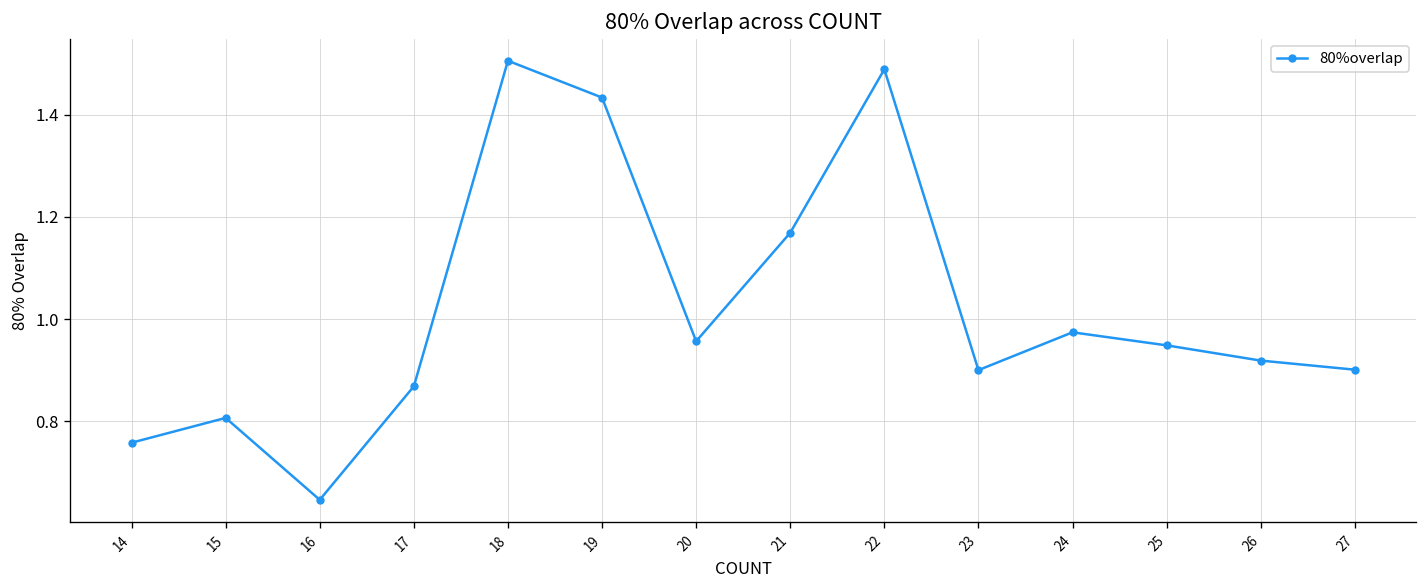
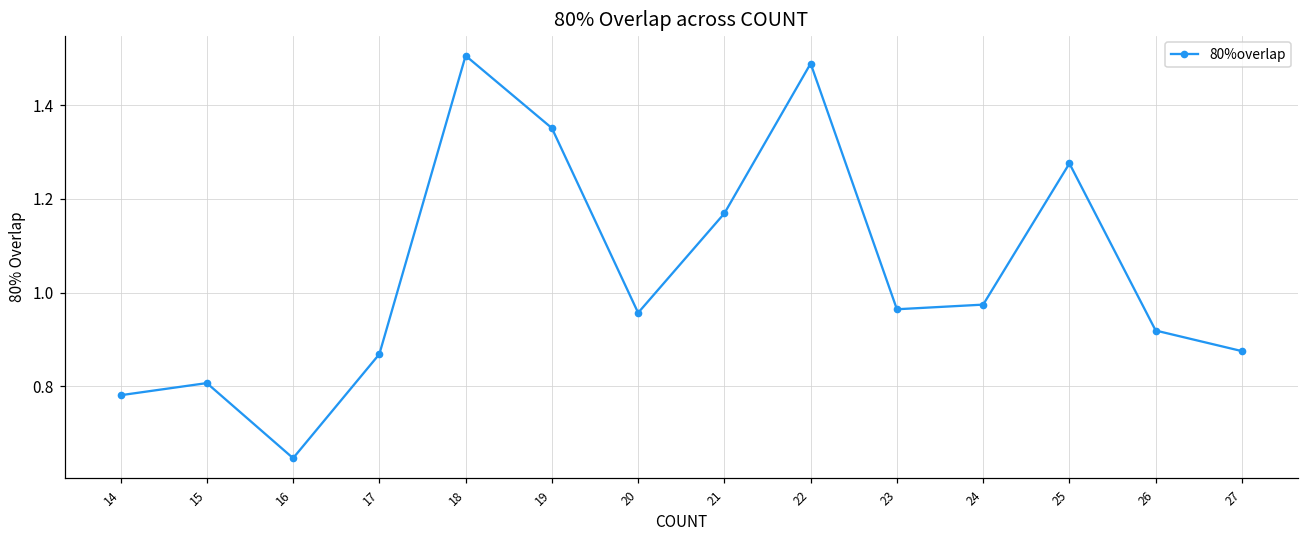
14: 0.76 -> 0.78
19: 1.43 -> 1.35
23: 0.90 -> 0.96
25: 0.95 -> 1.28
27: 0.90 -> 0.88
